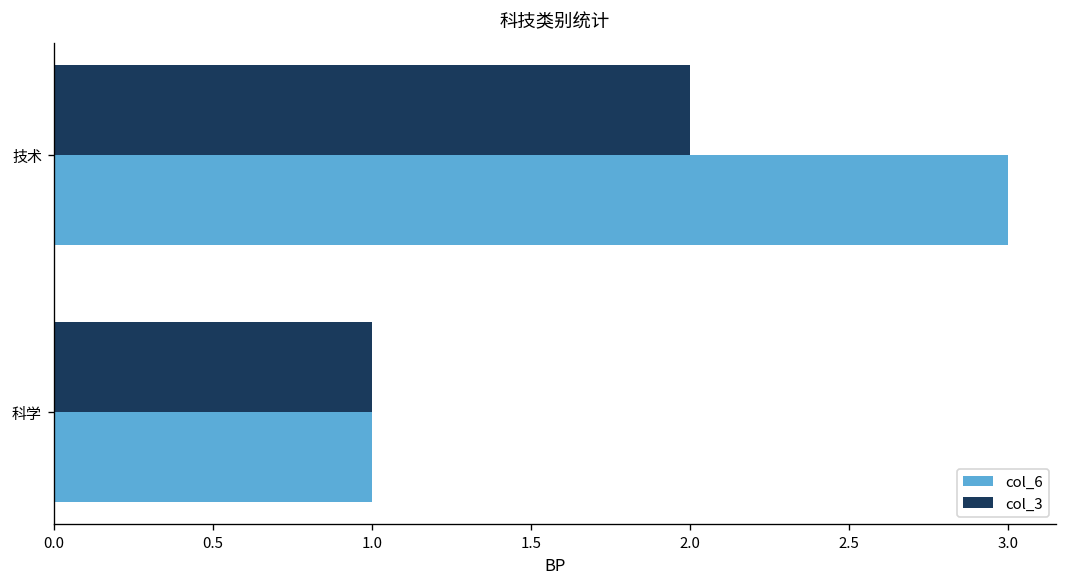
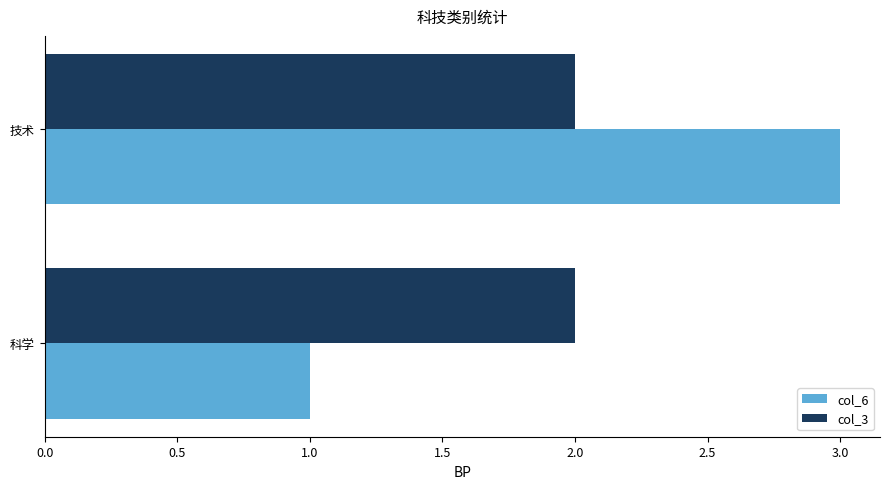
col_3, 科学: 1 -> 2
